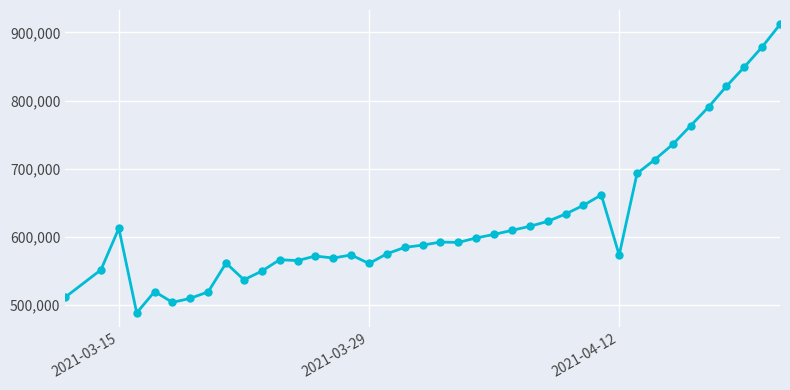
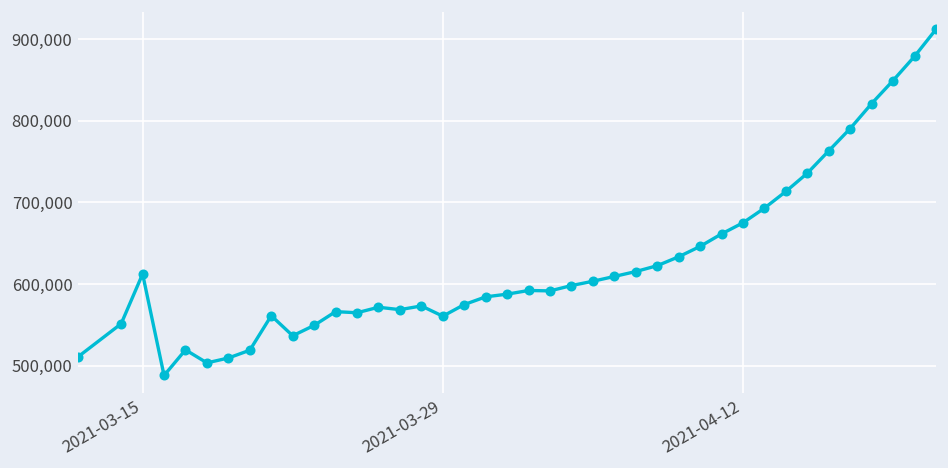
2021-04-12: 570,000 -> 670,000
